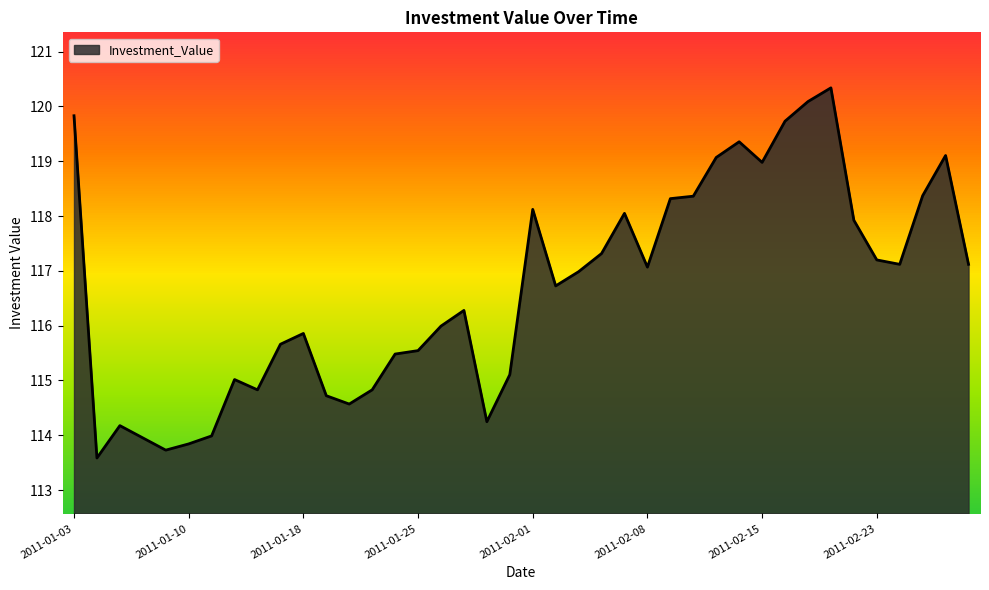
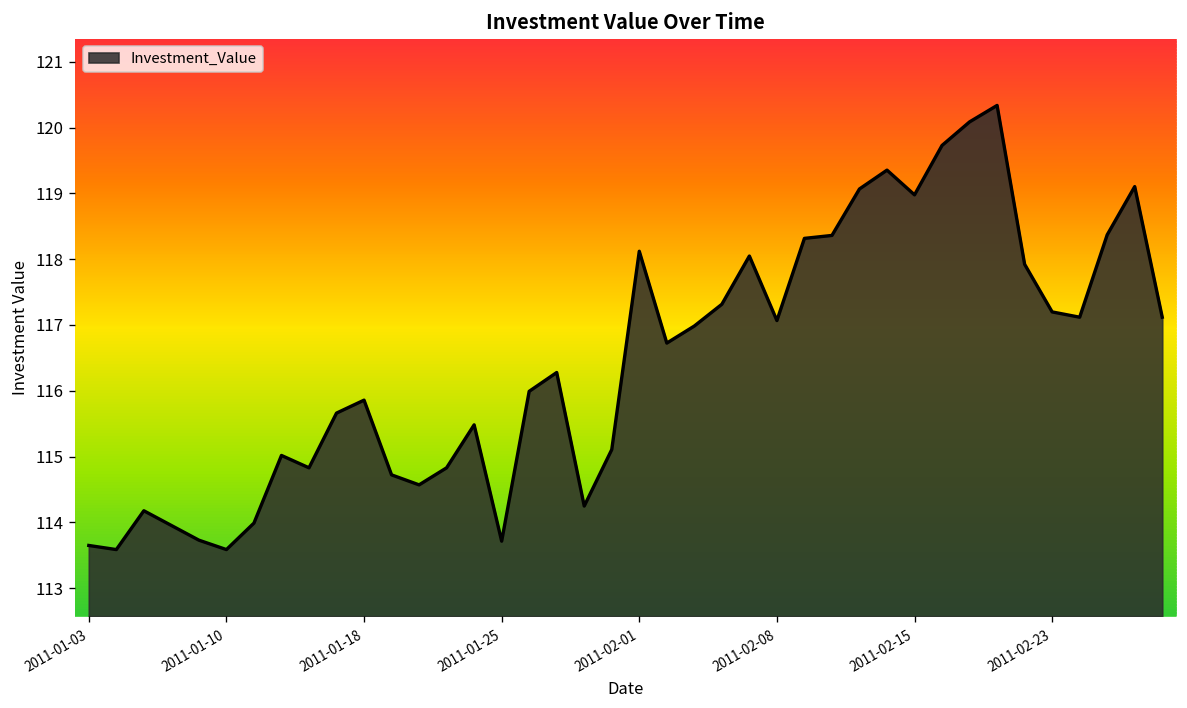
Investment_Value, 2011-01-03: 119.8 -> 113.6
Investment_Value, 2011-01-10: 113.8 -> 113.6
Investment_Value, 2011-01-25: 115.5 -> 113.7
